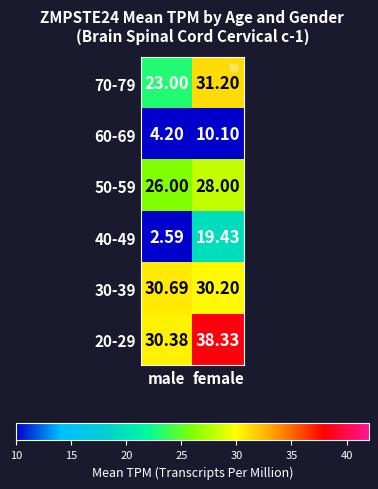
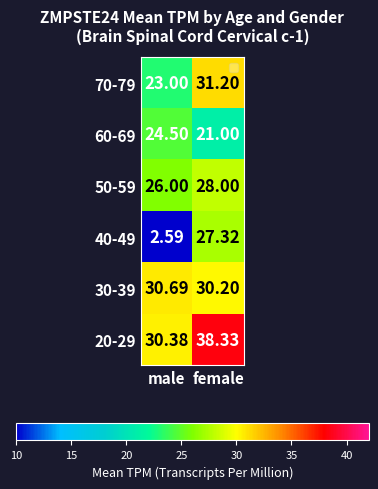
60-69, male: 4.20 -> 24.50
60-69, female: 10.10 -> 21.00
40-49, female: 19.43 -> 27.32
